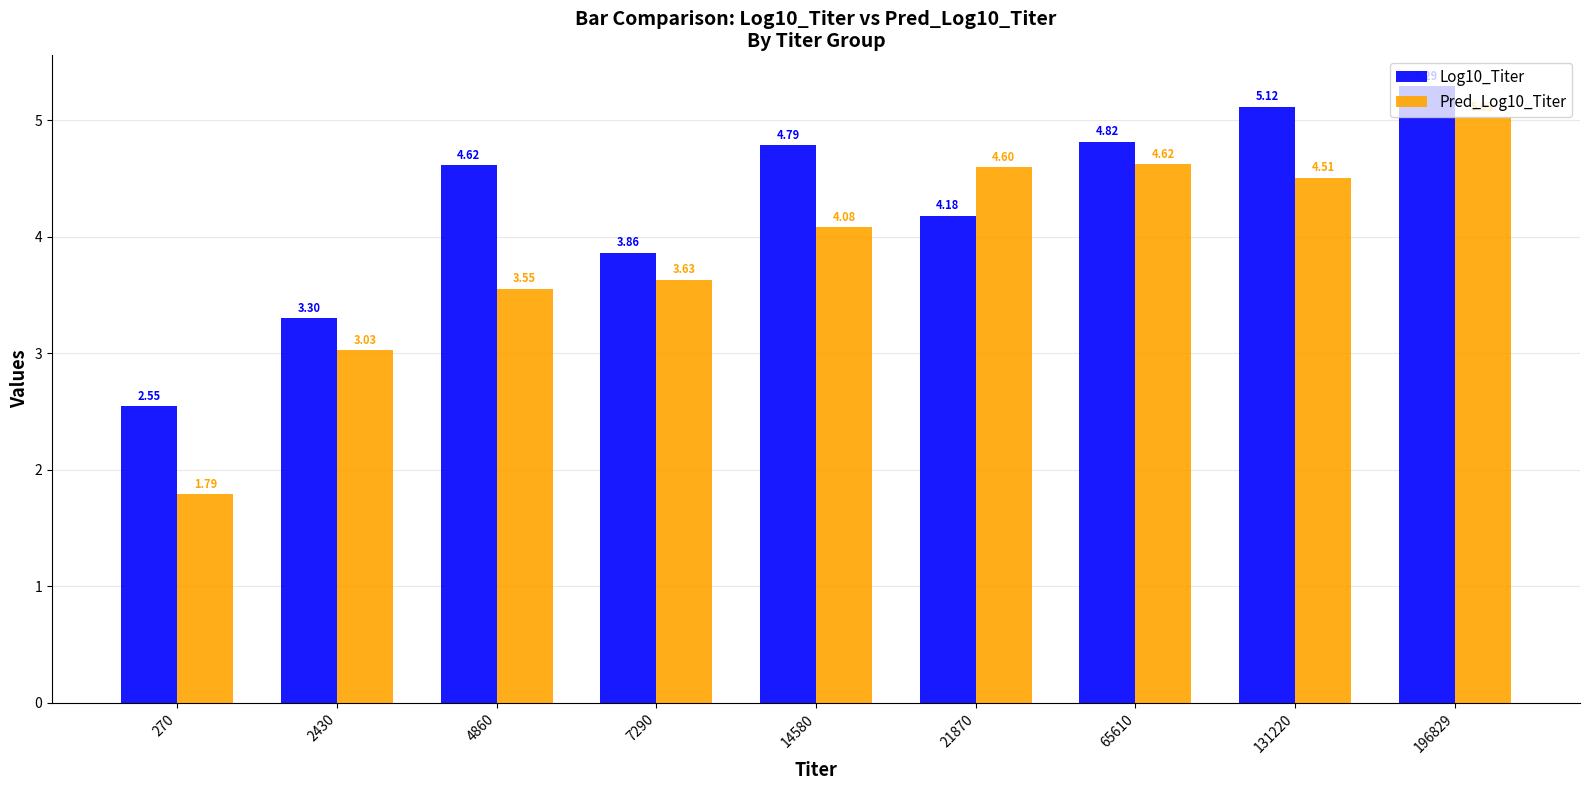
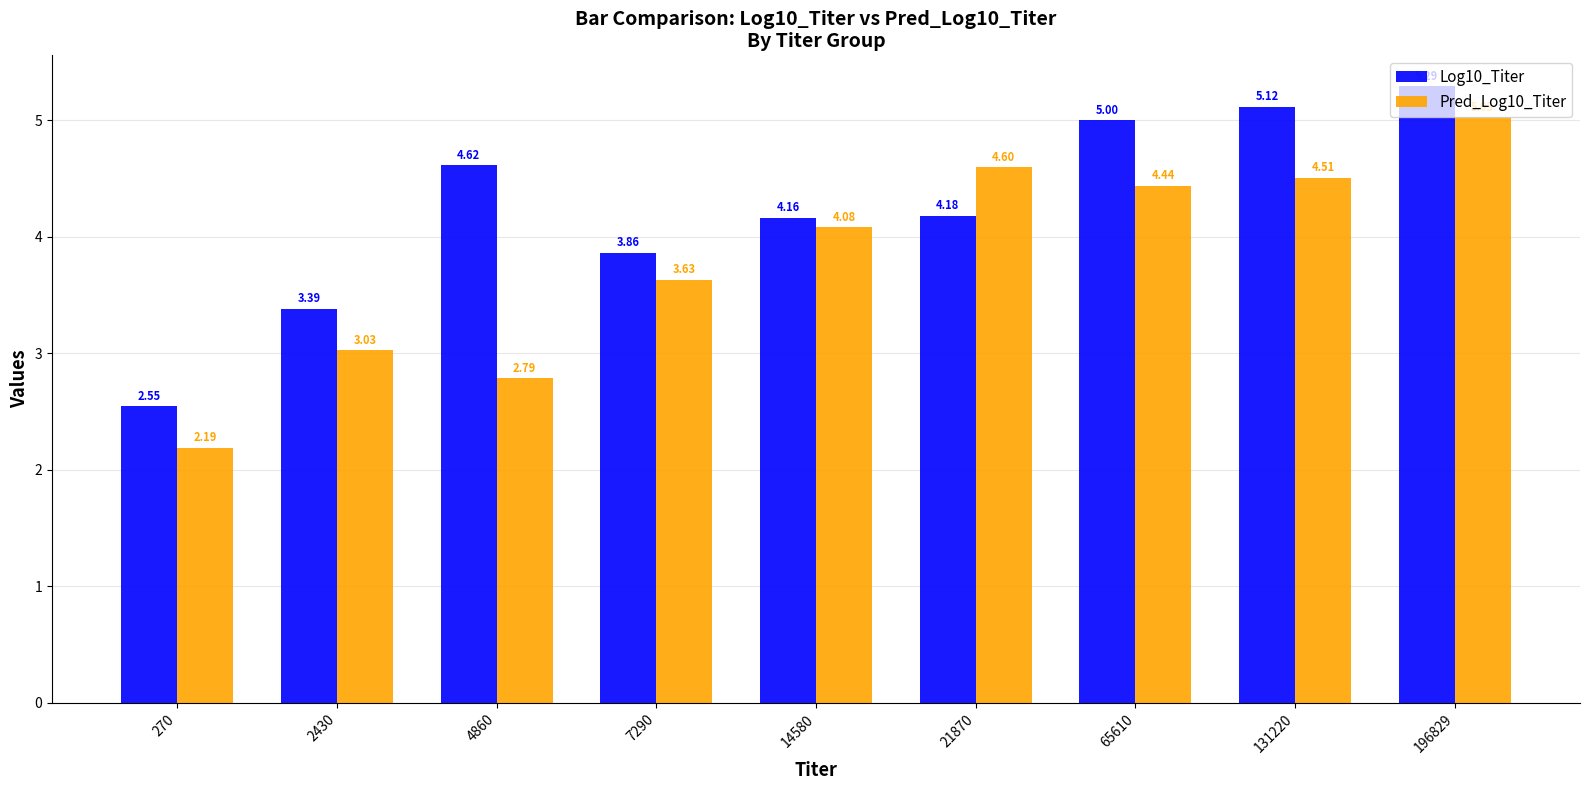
Pred_Log10_Titer, 270: 1.79 -> 2.19
Log10_Titer, 2430: 3.30 -> 3.39
Pred_Log10_Titer, 4860: 3.55 -> 2.79
Log10_Titer, 14580: 4.79 -> 4.16
Log10_Titer, 65610: 4.82 -> 5.00
Pred_Log10_Titer, 65610: 4.62 -> 4.44
